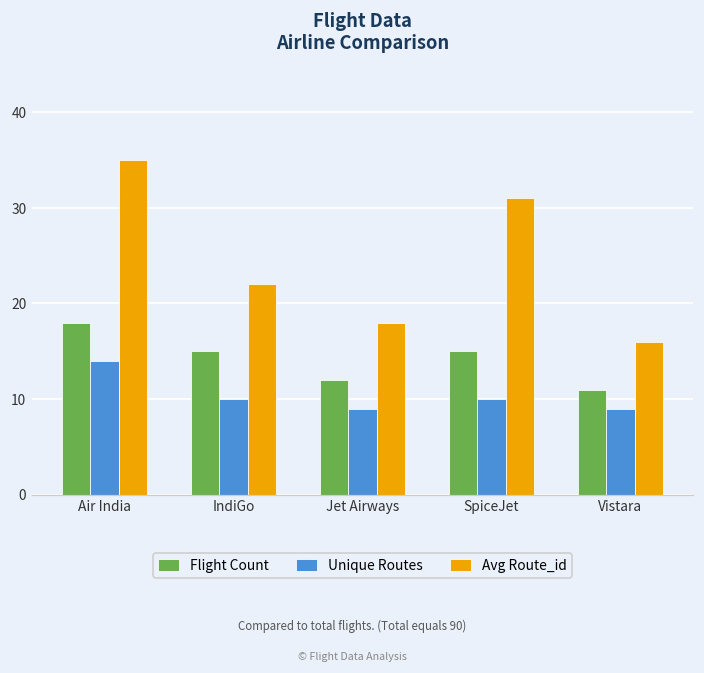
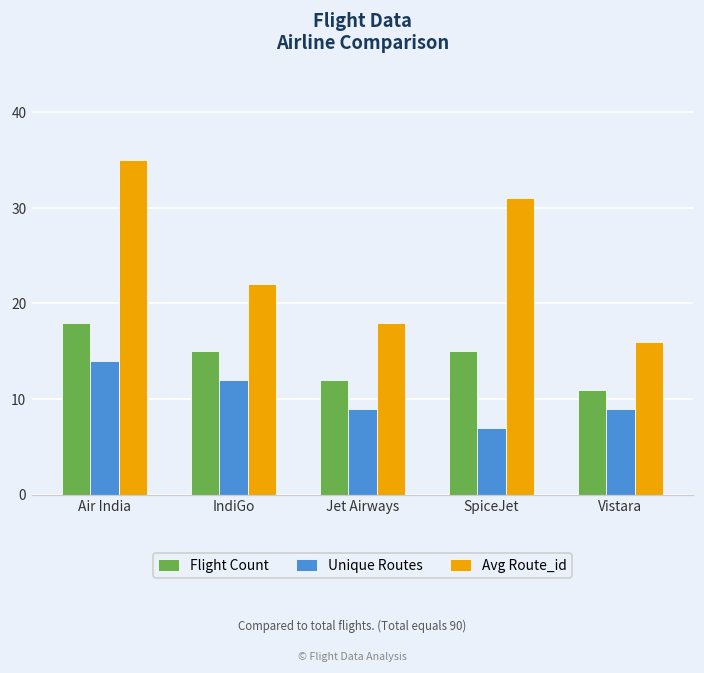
Unique Routes, IndiGo: 10 -> 12
Unique Routes, SpiceJet: 10 -> 7
